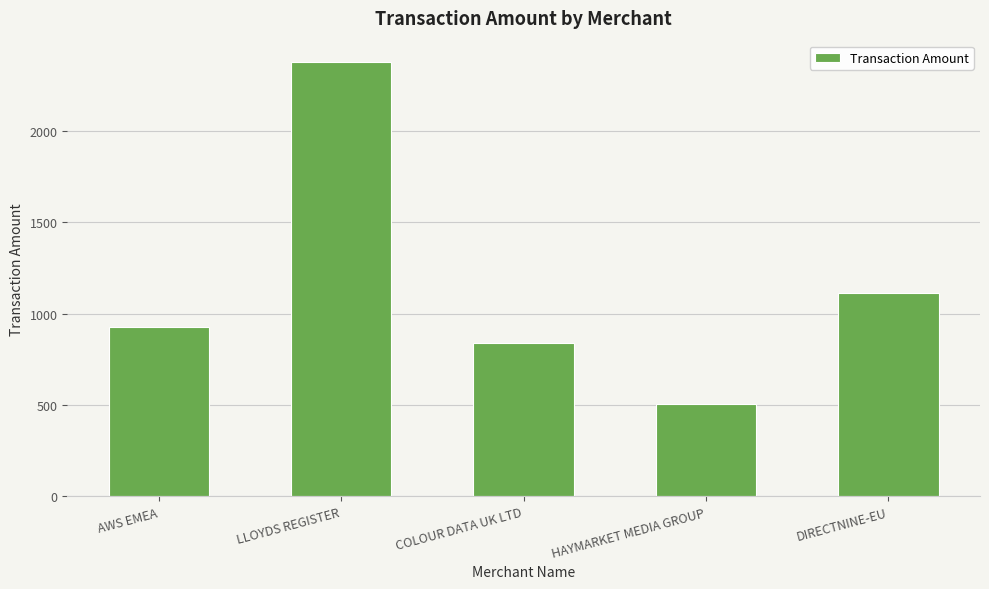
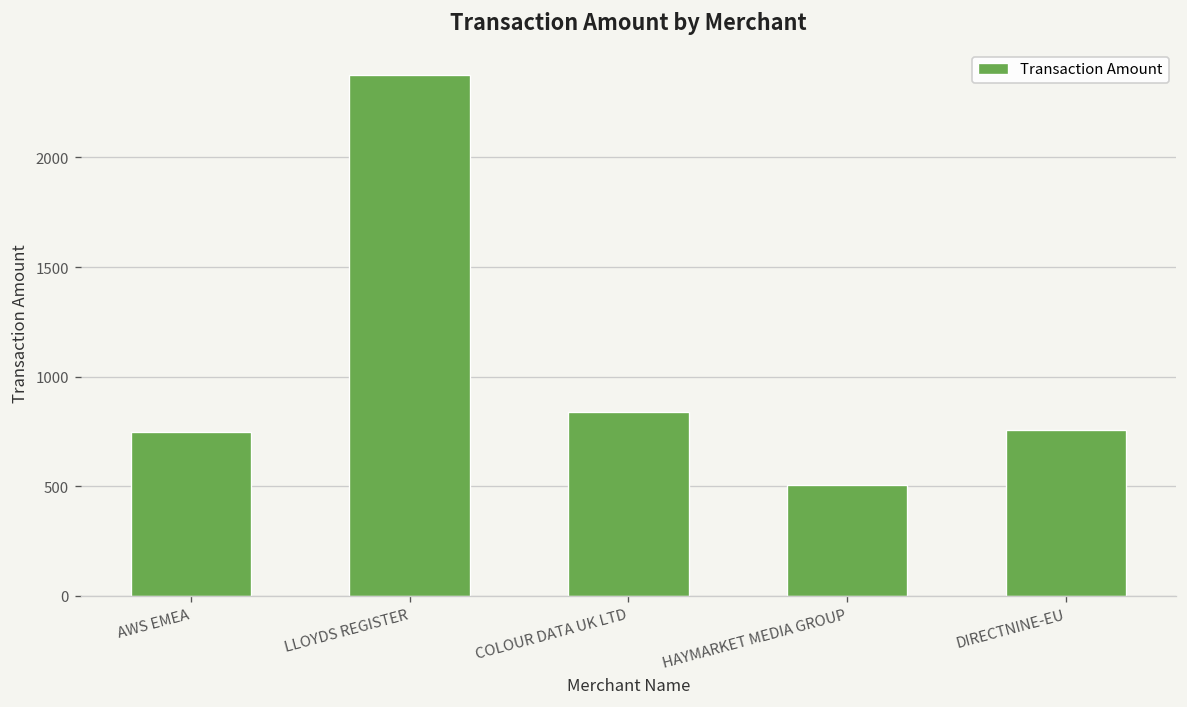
AWS EMEA: 930 -> 750
DIRECTNINE-EU: 1110 -> 760
